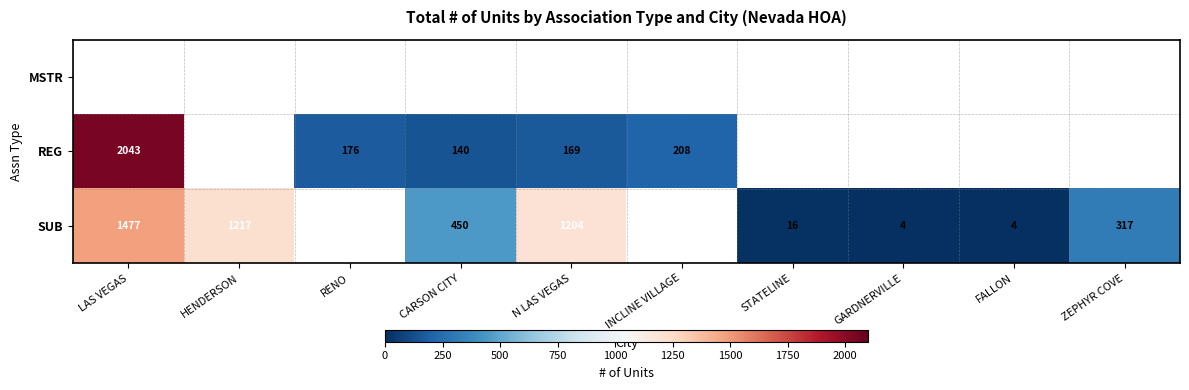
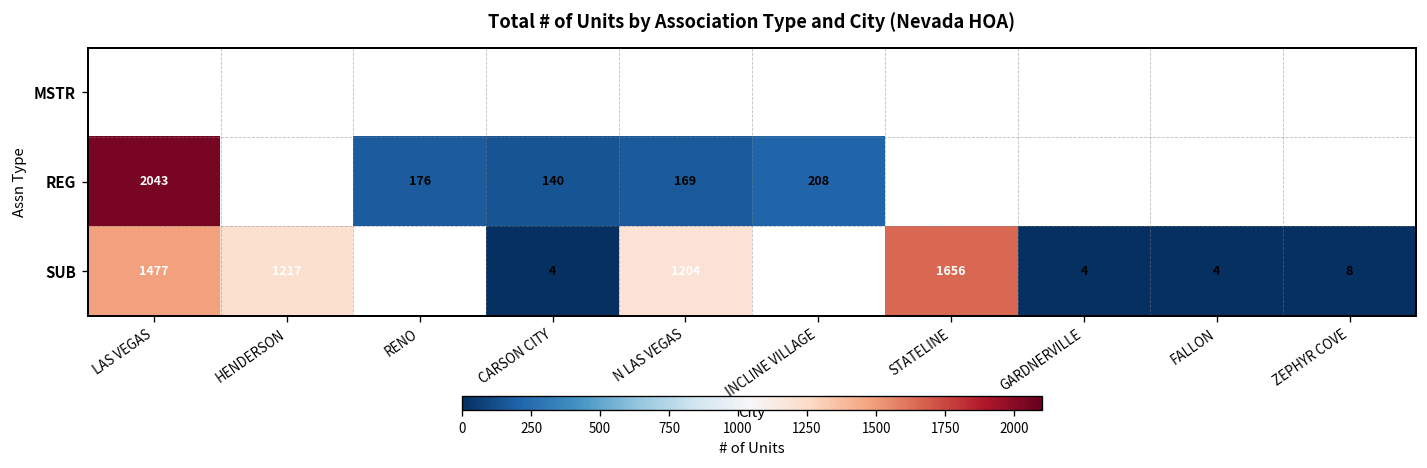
SUB, CARSON CITY: 450 -> 4
SUB, STATELINE: 16 -> 1656
SUB, ZEPHYR COVE: 317 -> 8
